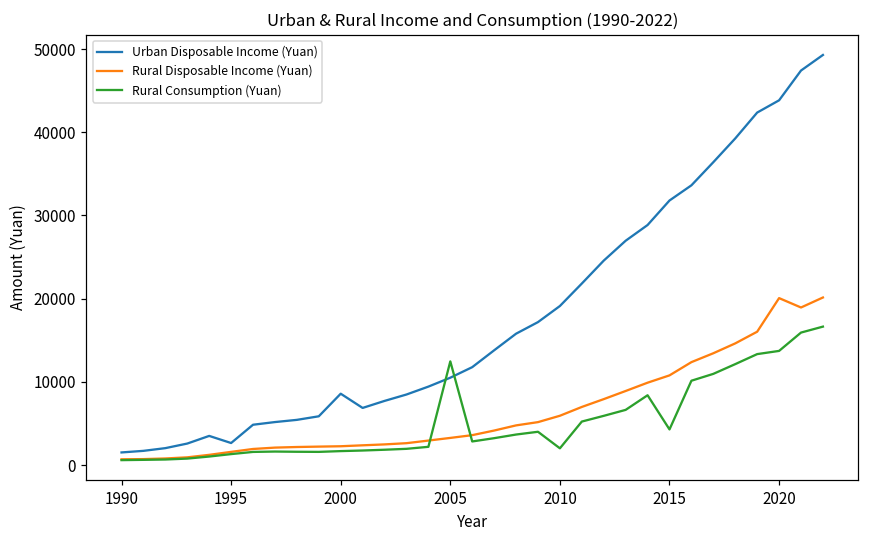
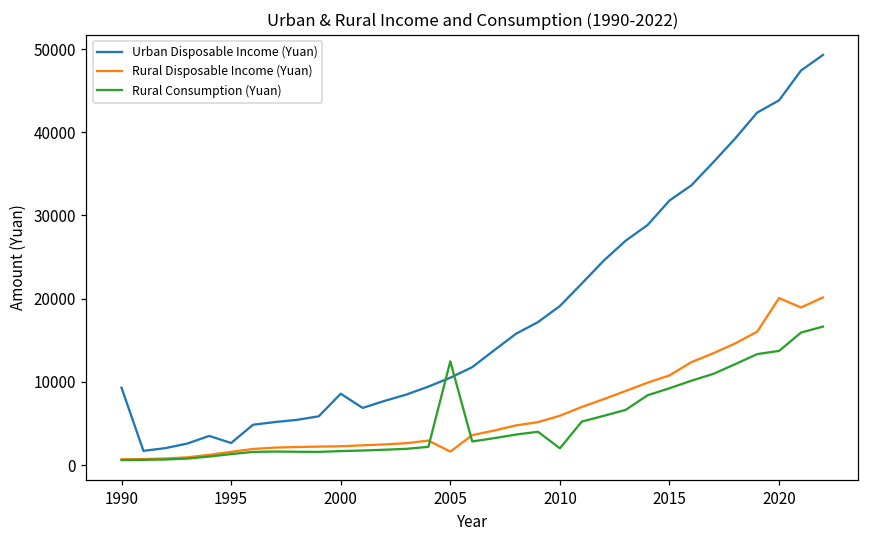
Urban Disposable Income (Yuan), 1990: 2000 -> 9000
Rural Disposable Income (Yuan), 2005: 3000 -> 2000
Rural Consumption (Yuan), 2015: 4000 -> 9000
